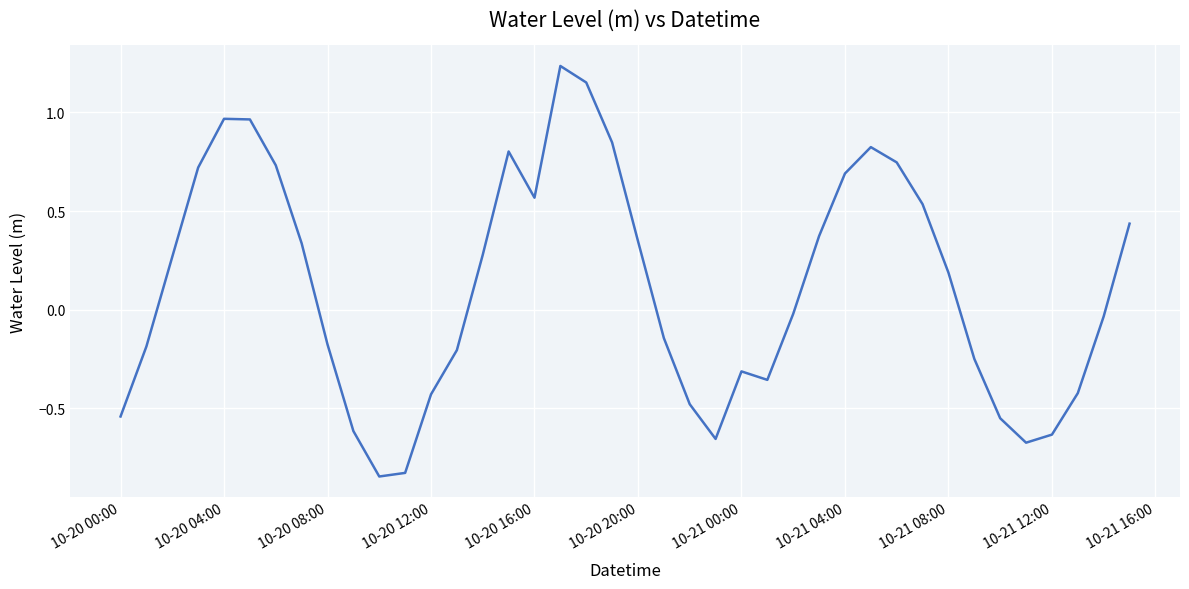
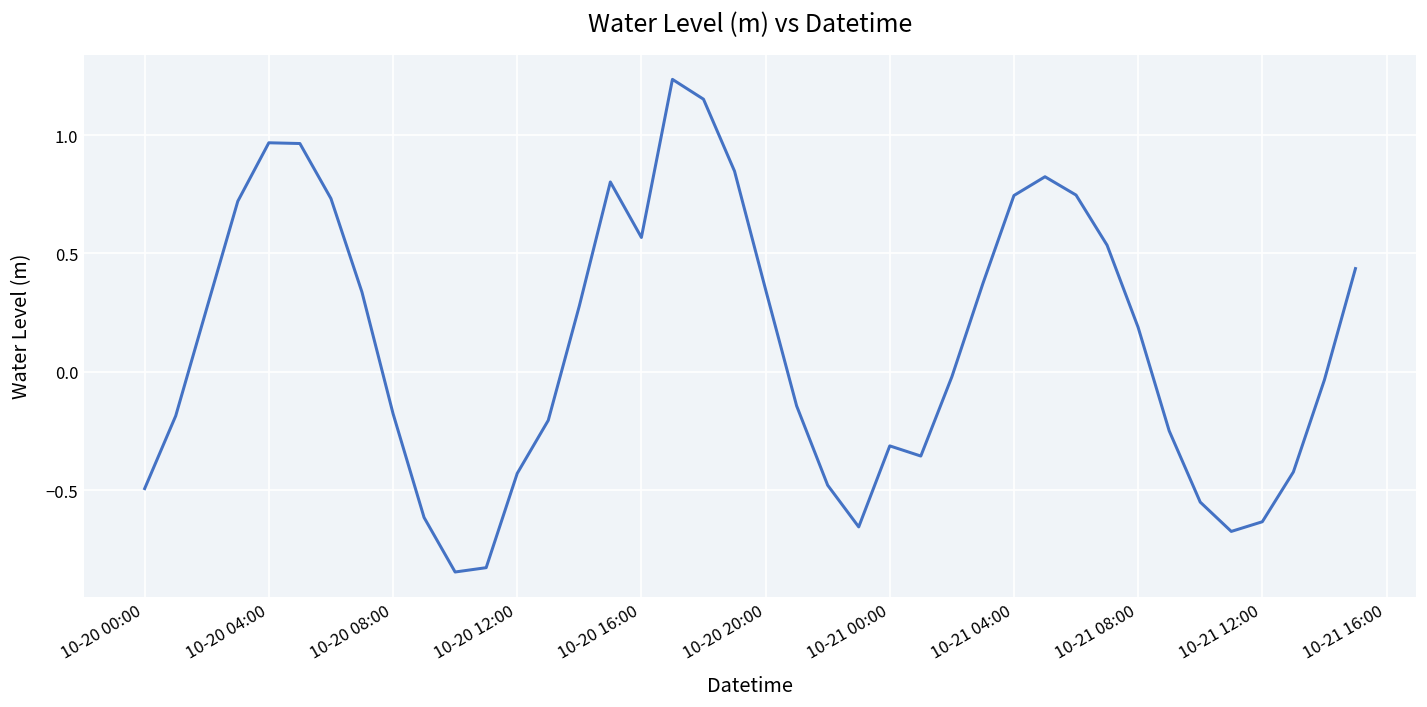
10-20 00:00: -0.54 -> -0.49
10-21 04:00: 0.69 -> 0.74
